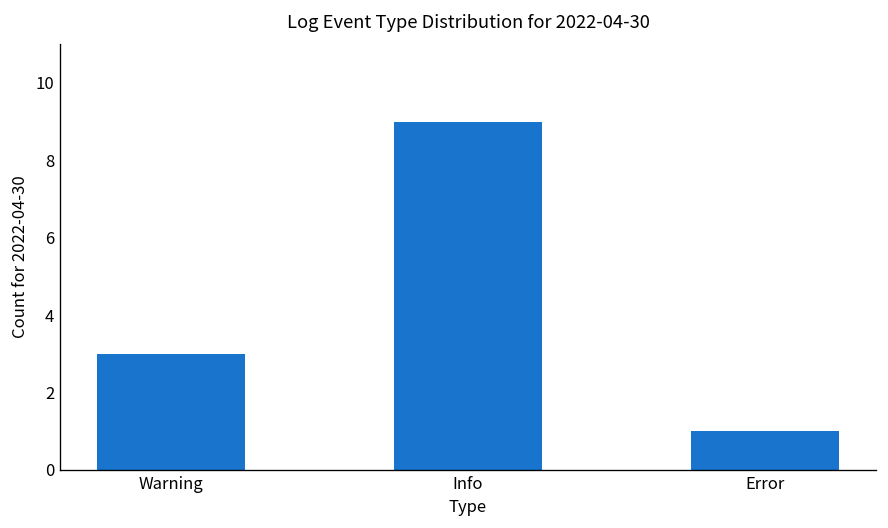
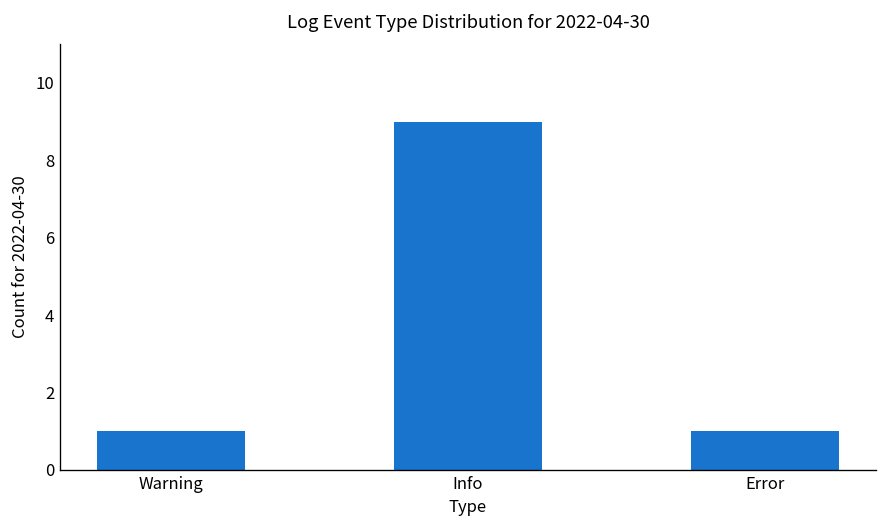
Warning: 3 -> 1
